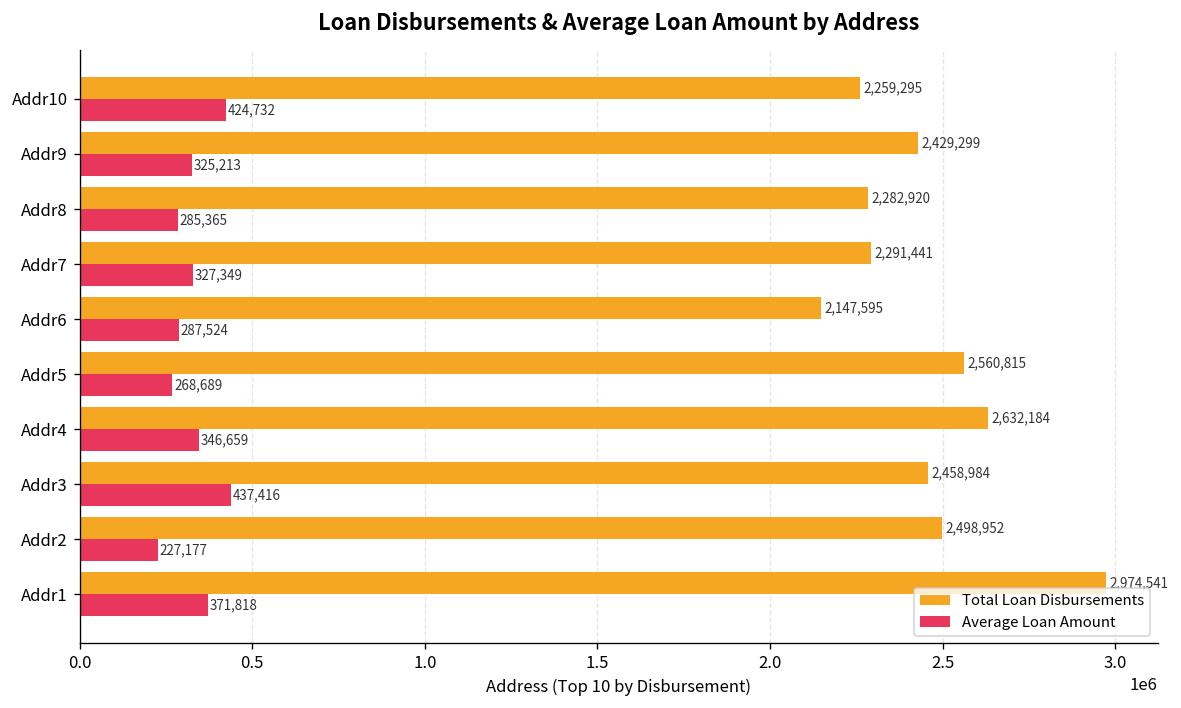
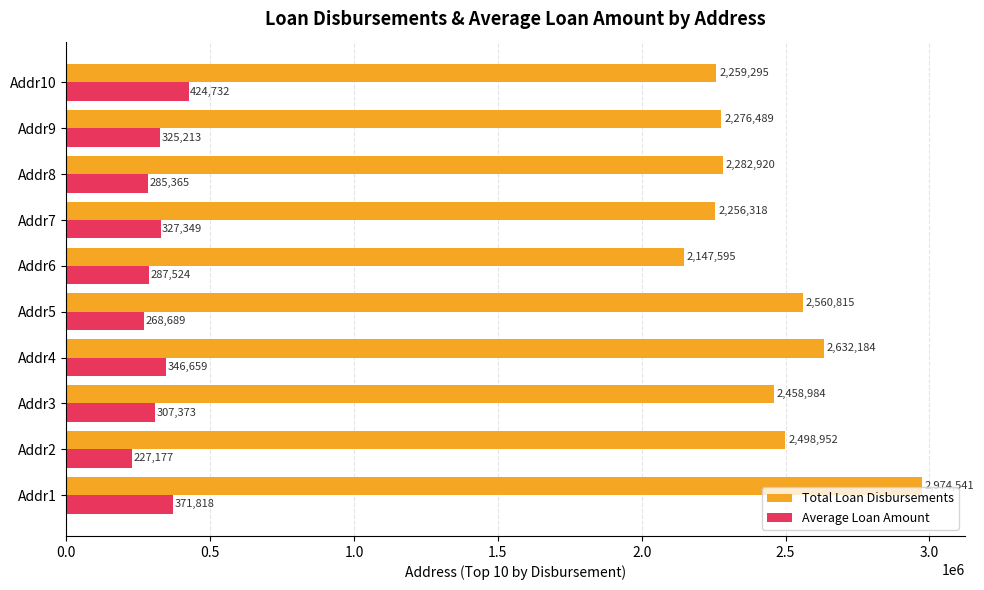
Total Loan Disbursements, Addr9: 2,429,299 -> 2,276,489
Total Loan Disbursements, Addr7: 2,291,441 -> 2,256,318
Average Loan Amount, Addr3: 437,416 -> 307,373
